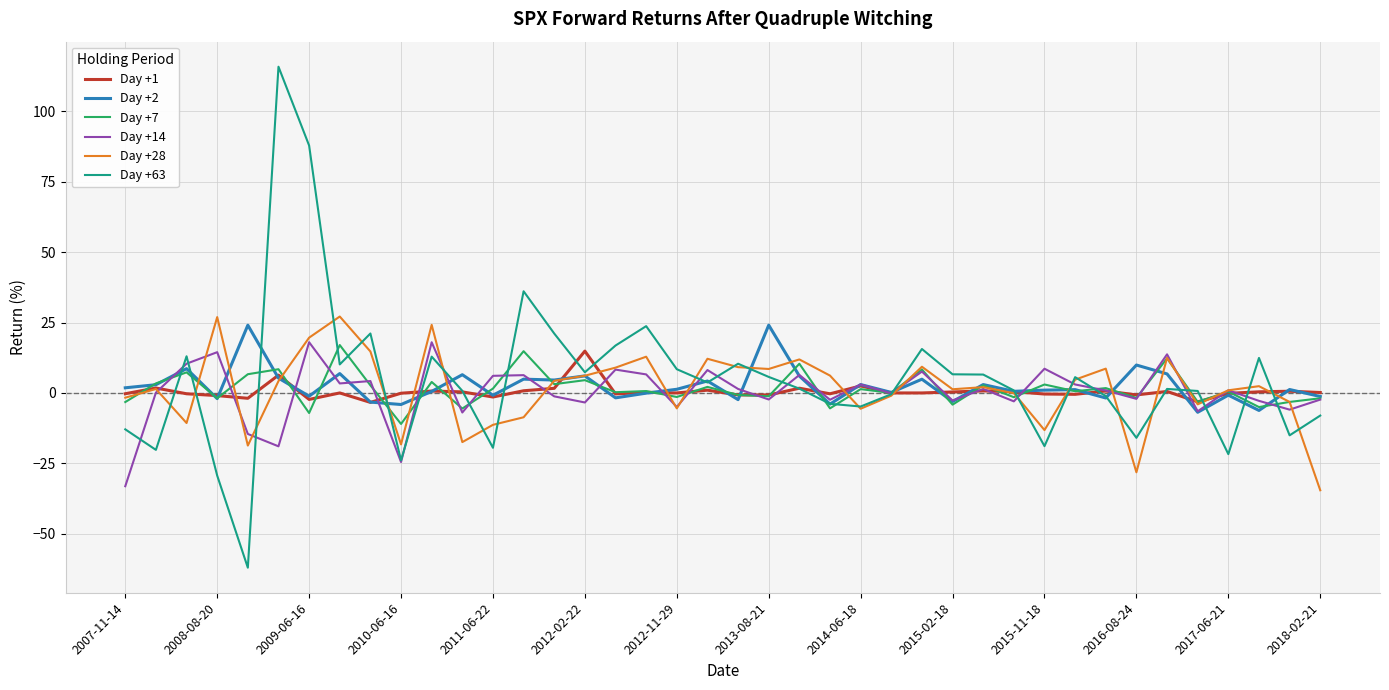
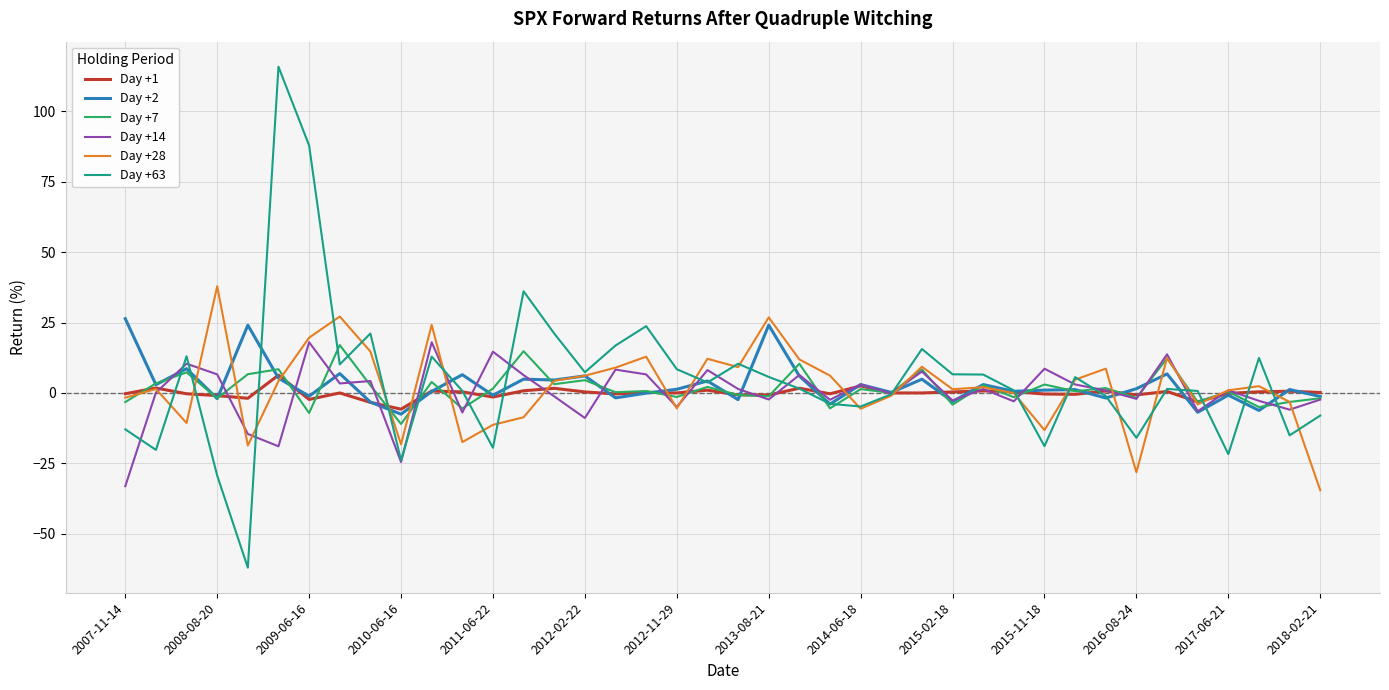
Day +2, 2007-11-14: 2 -> 26
Day +14, 2008-08-20: 14 -> 7
Day +28, 2008-08-20: 27 -> 38
Day +1, 2010-06-16: 0 -> -6
Day +2, 2010-06-16: -4 -> -8
Day +14, 2011-06-22: 6 -> 15
Day +1, 2012-02-22: 15 -> 0
Day +14, 2012-02-22: -3 -> -9
Day +28, 2013-08-21: 9 -> 27
Day +2, 2016-08-24: 10 -> 2
